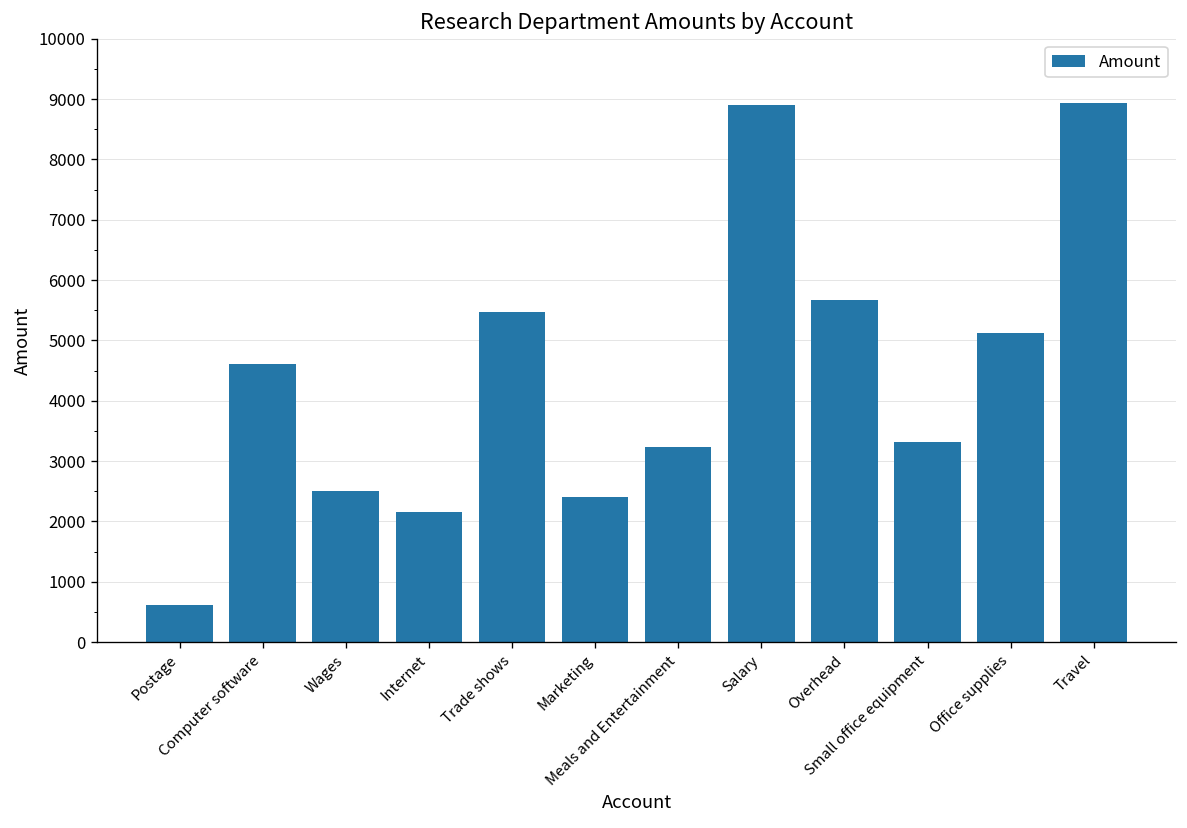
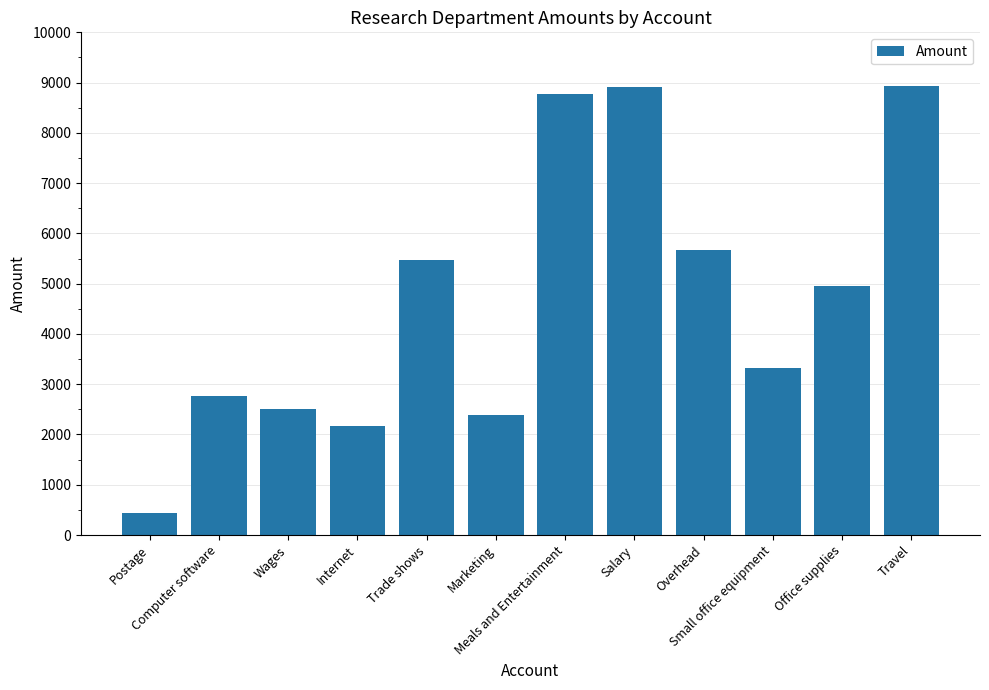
Postage: 600 -> 400
Computer software: 4600 -> 2800
Meals and Entertainment: 3200 -> 8800
Office supplies: 5100 -> 4900
